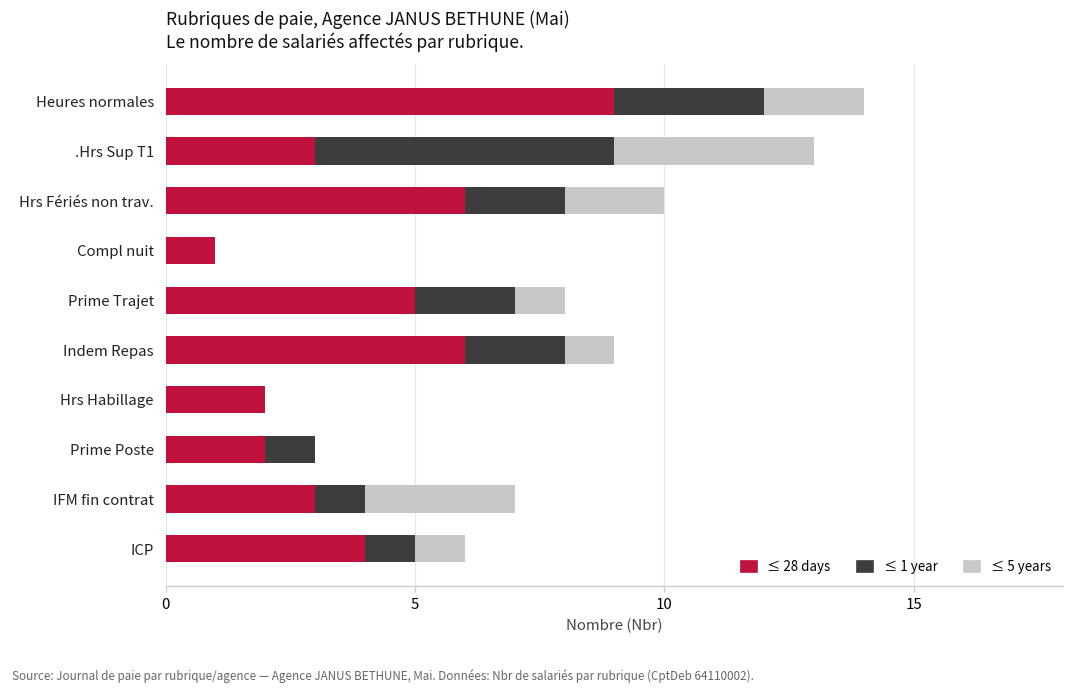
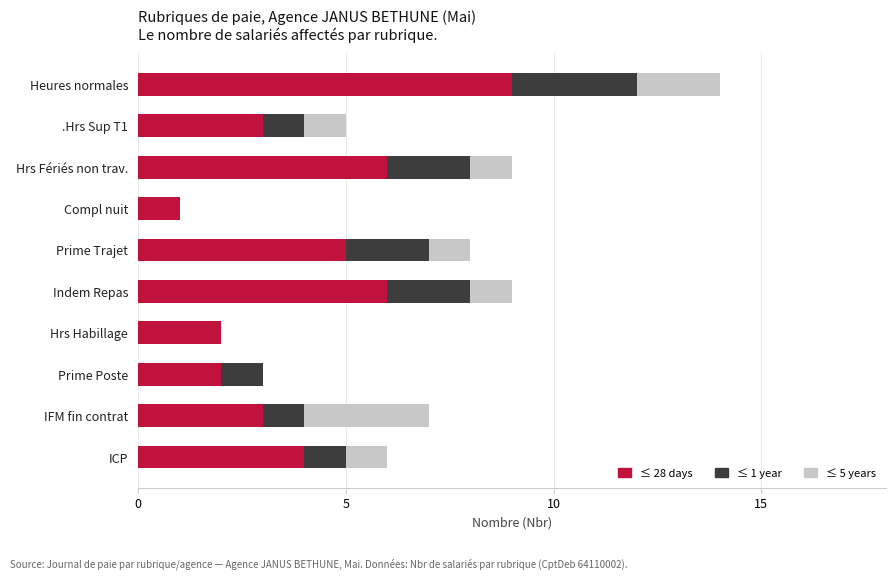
≤ 1 year, .Hrs Sup T1: 6 -> 1
≤ 5 years, .Hrs Sup T1: 4 -> 1
≤ 5 years, Hrs Fériés non trav.: 2 -> 1
